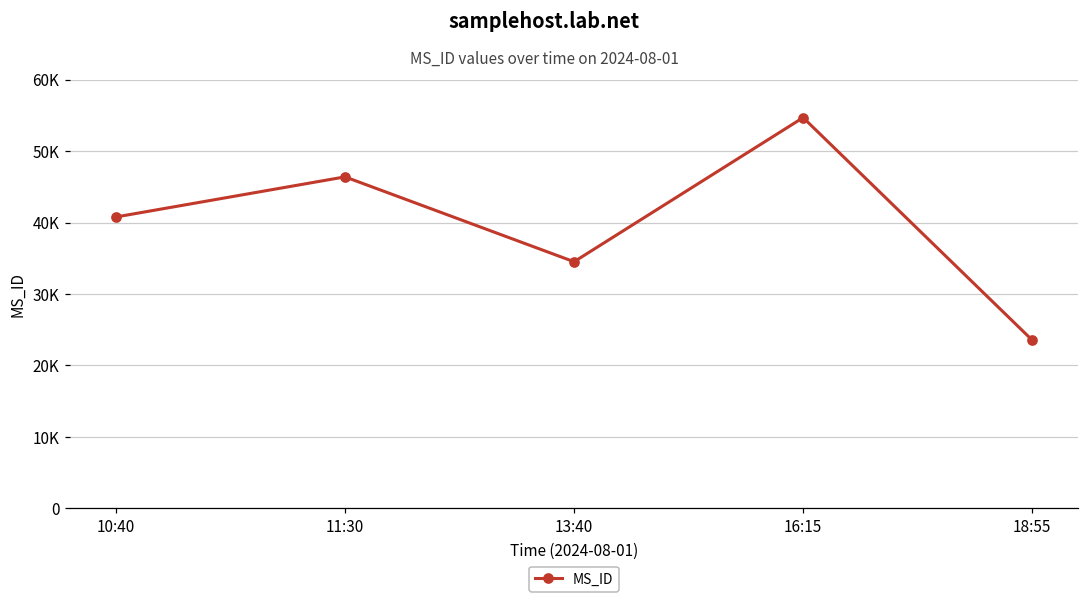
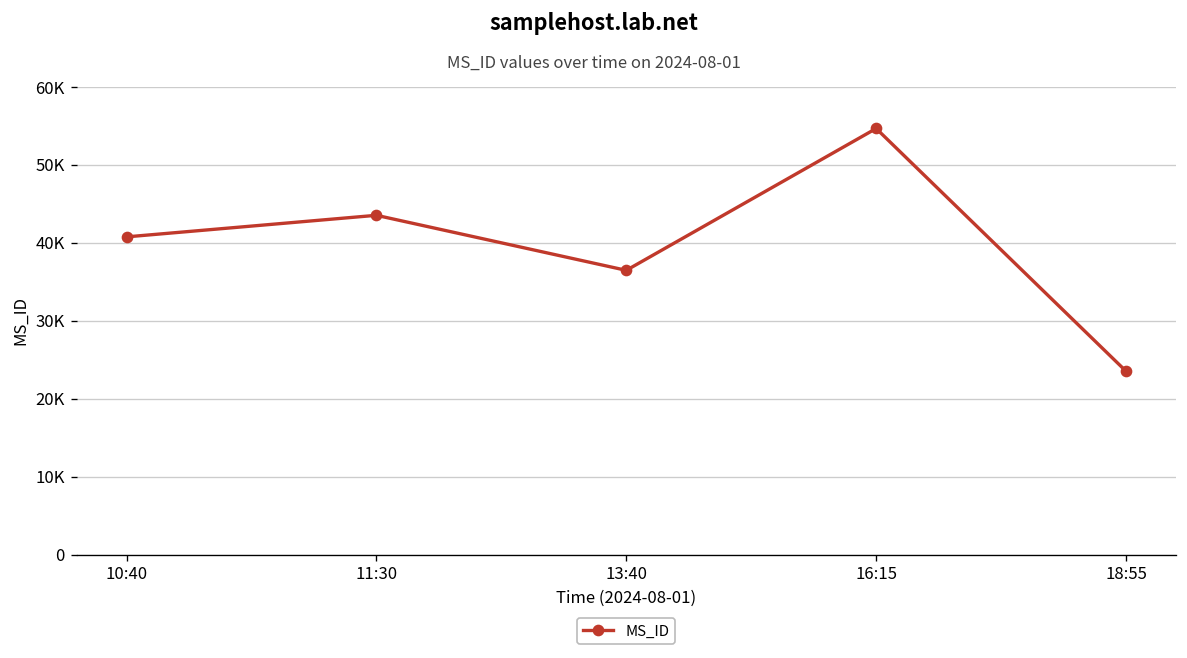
11:30: 46000 -> 44000
13:40: 35000 -> 36000
